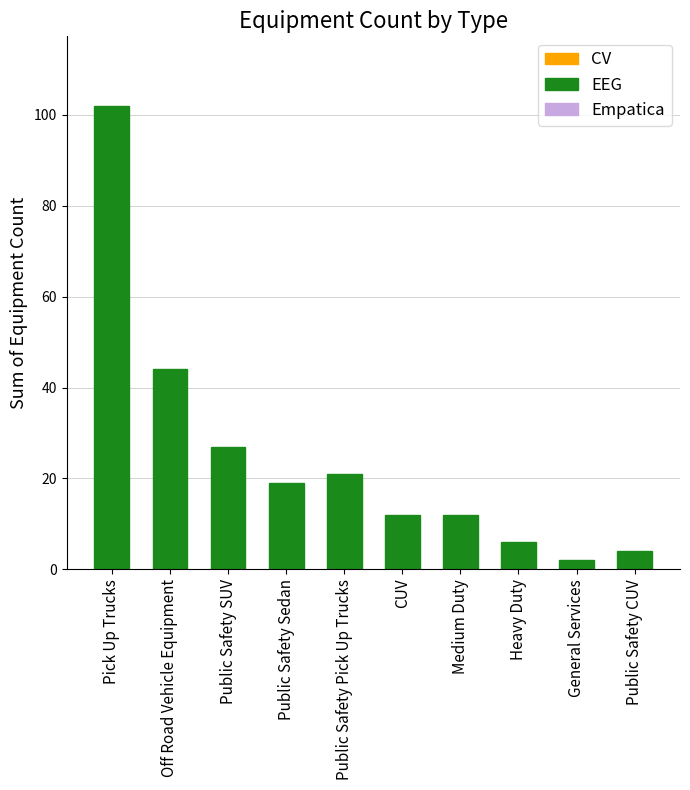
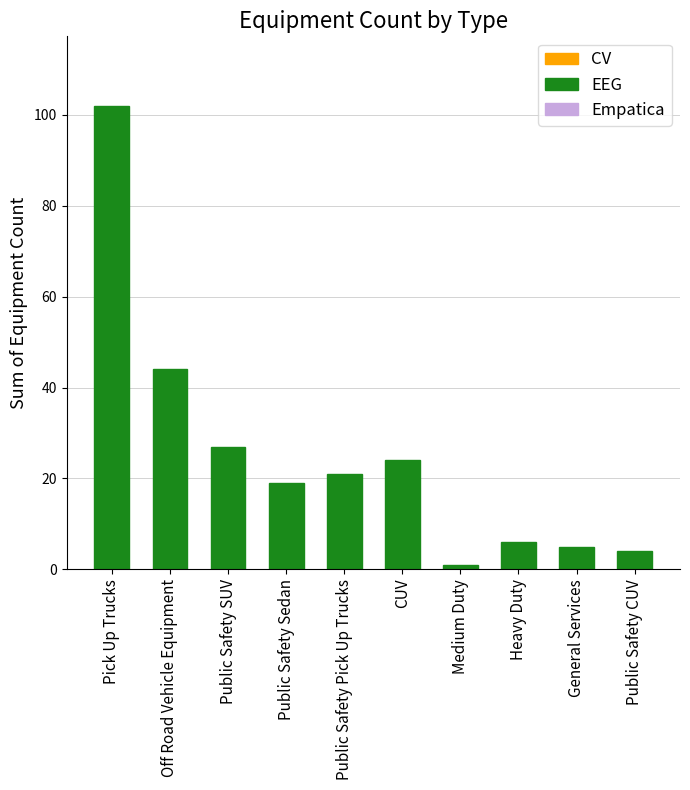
CUV: 12 -> 24
Medium Duty: 12 -> 1
General Services: 2 -> 5
